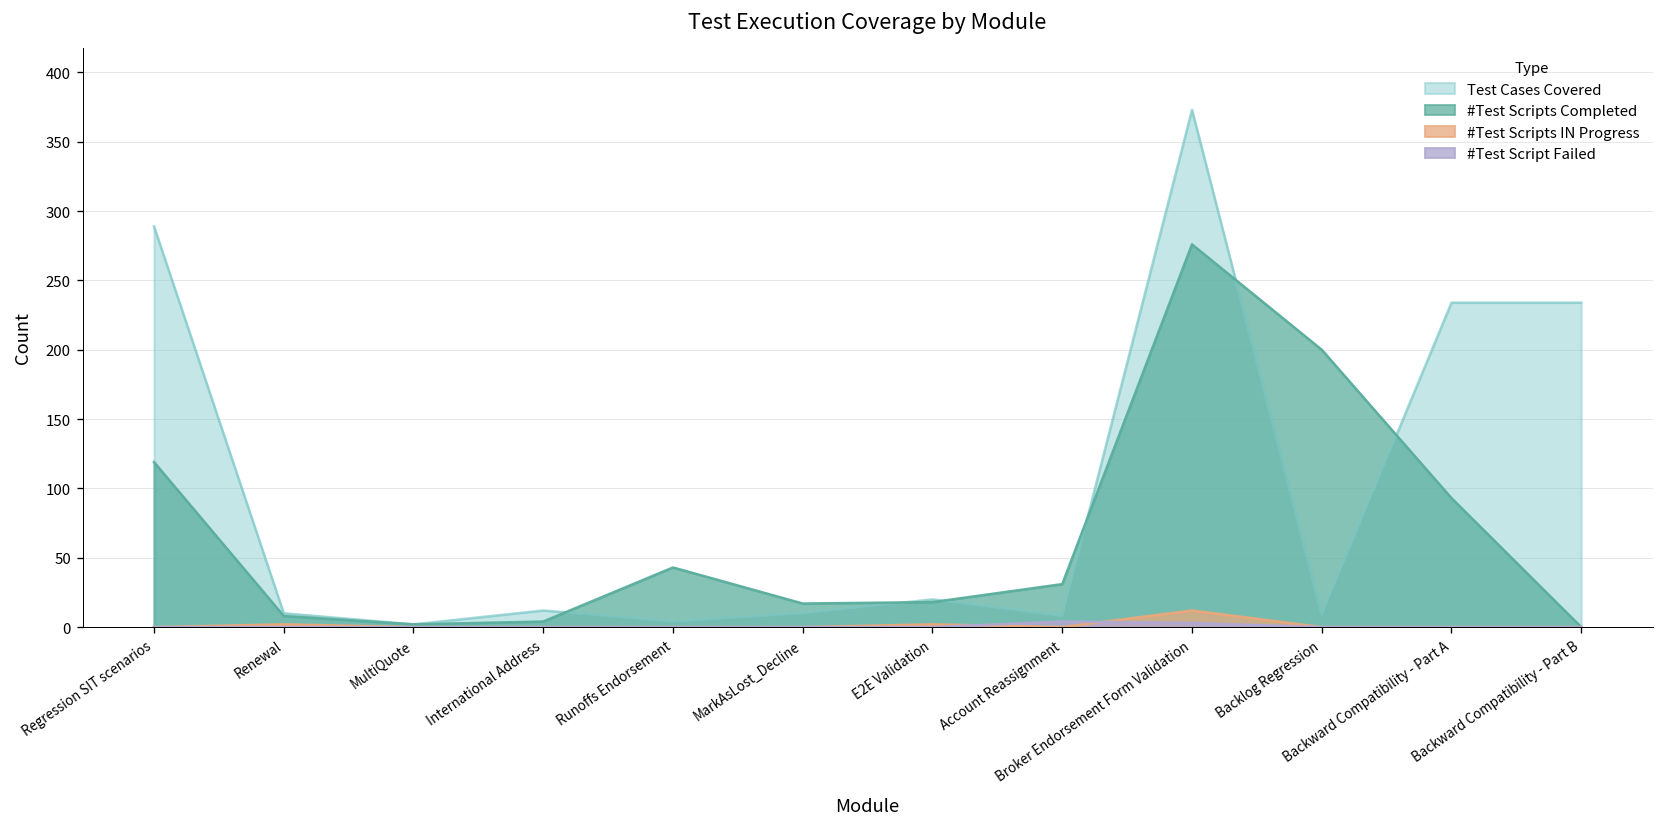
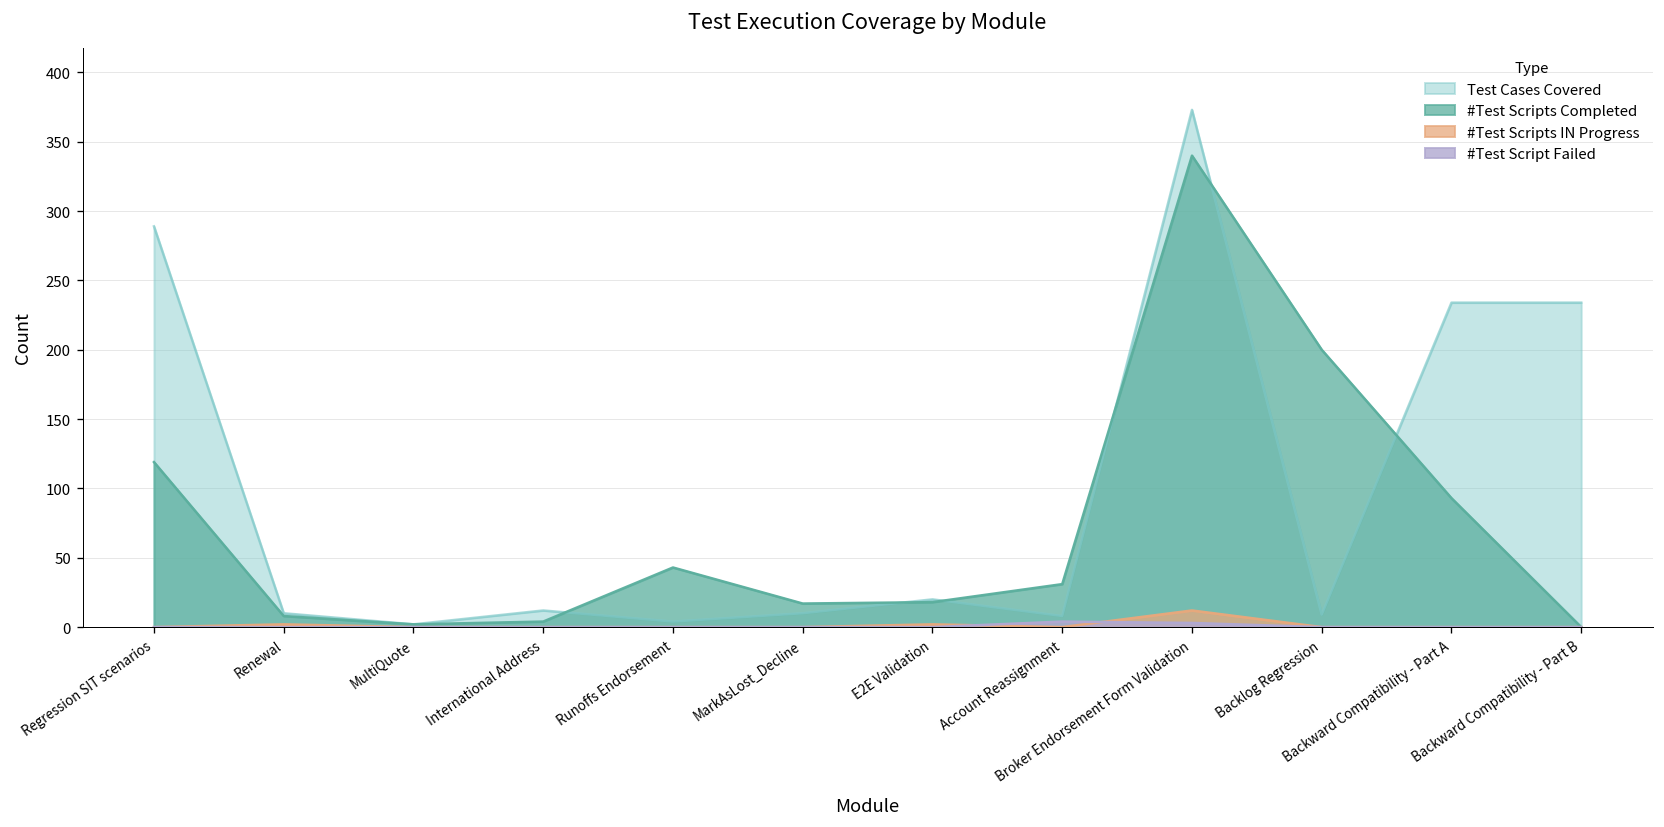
#Test Scripts Completed, Broker Endorsement Form Validation: 276 -> 340
